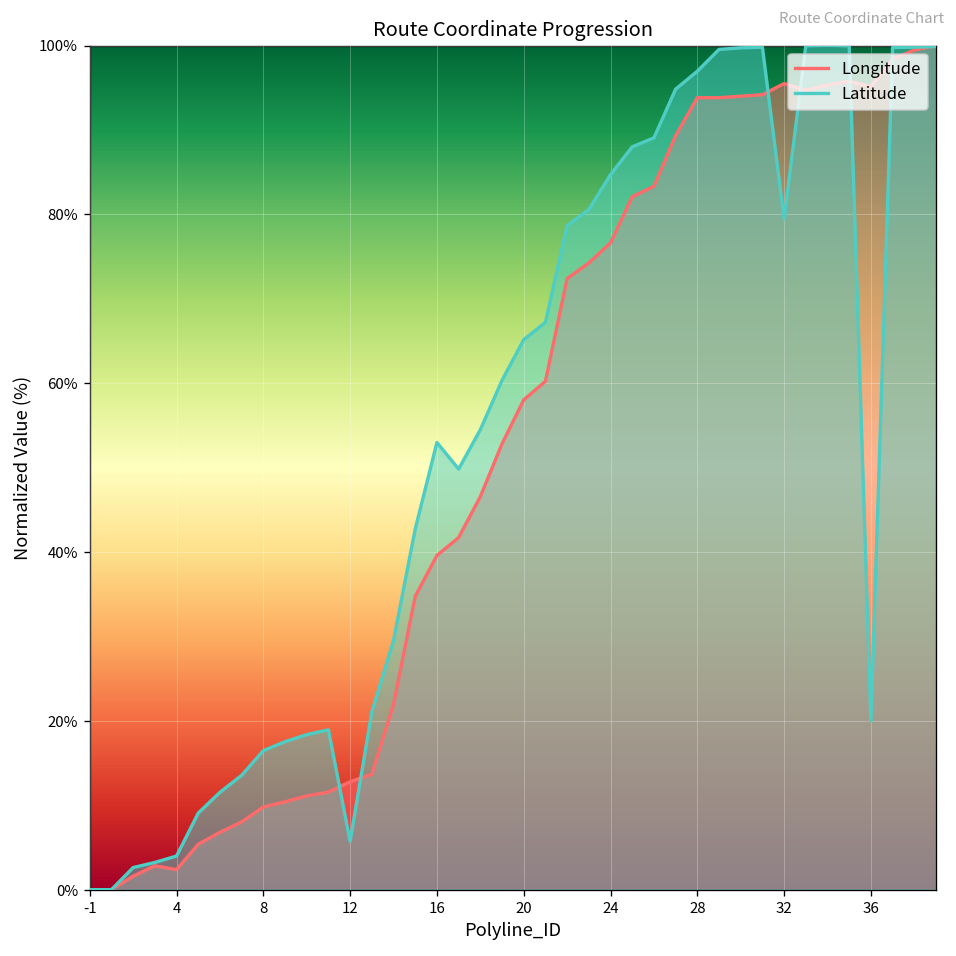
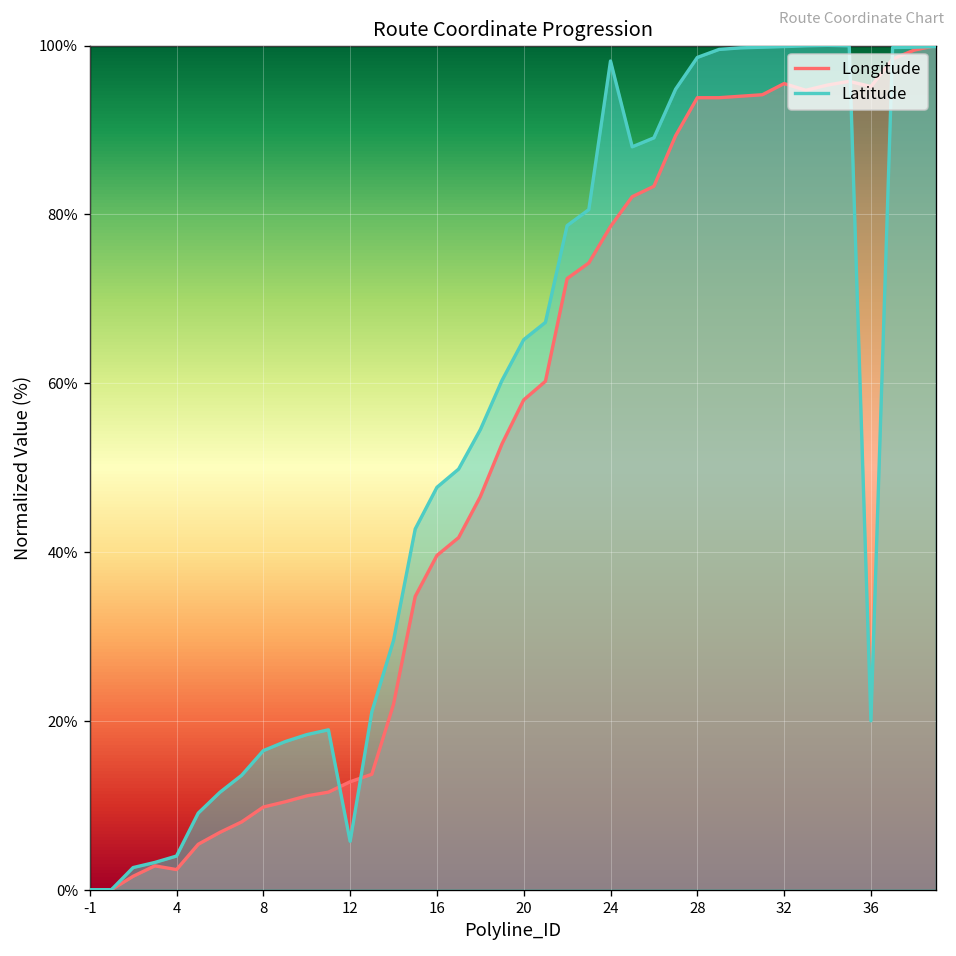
Latitude, 16: 53% -> 48%
Longitude, 24: 77% -> 79%
Latitude, 24: 85% -> 98%
Latitude, 28: 97% -> 99%
Latitude, 32: 79% -> 100%
